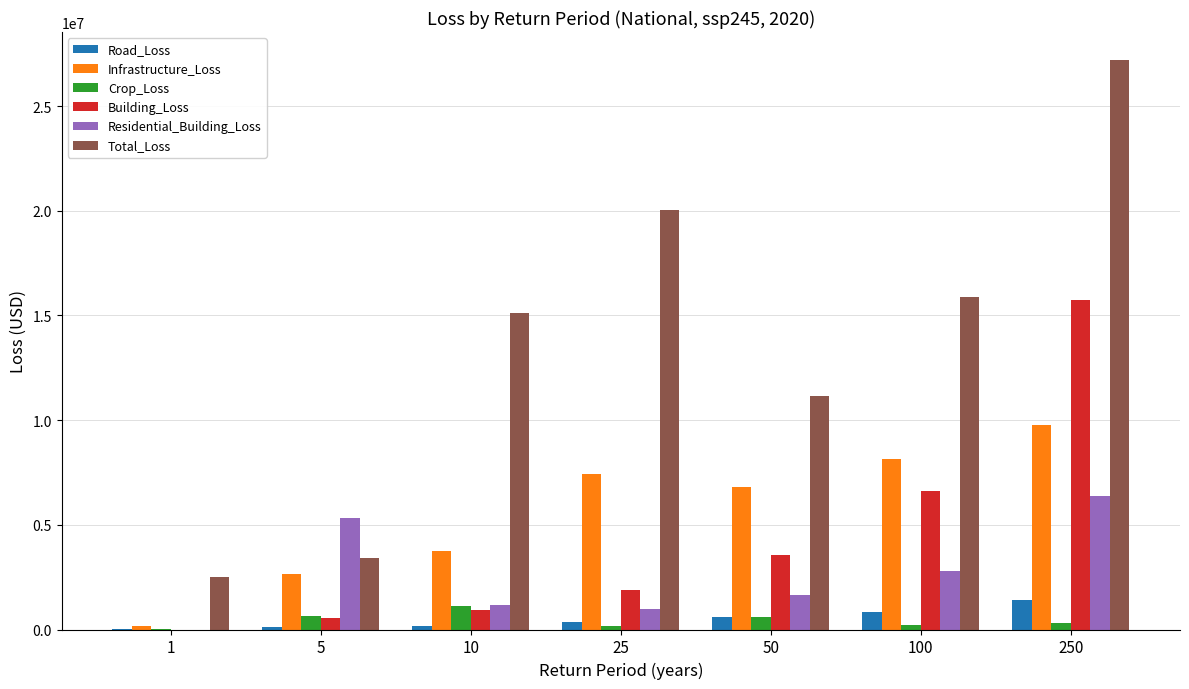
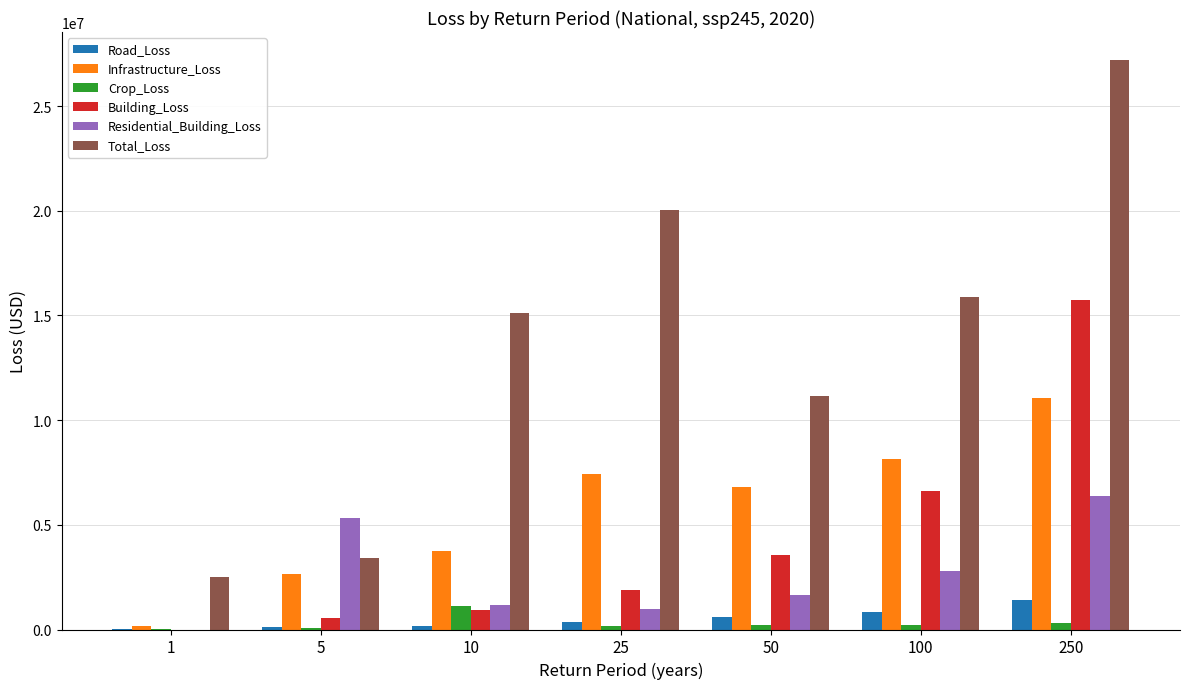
Crop_Loss, 5: 600000 -> 100000
Crop_Loss, 50: 600000 -> 200000
Infrastructure_Loss, 250: 9800000 -> 11000000
